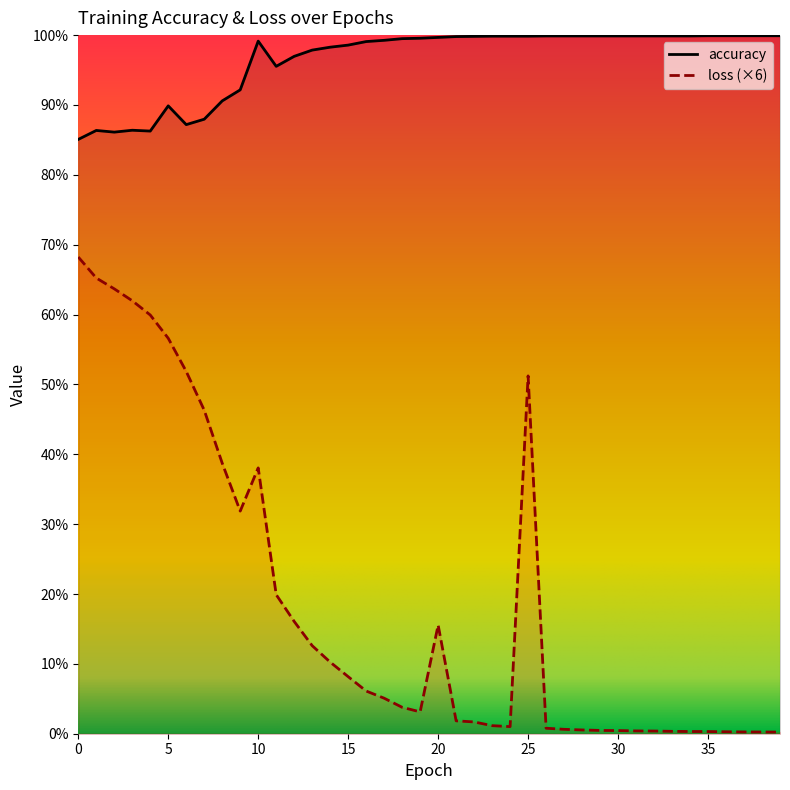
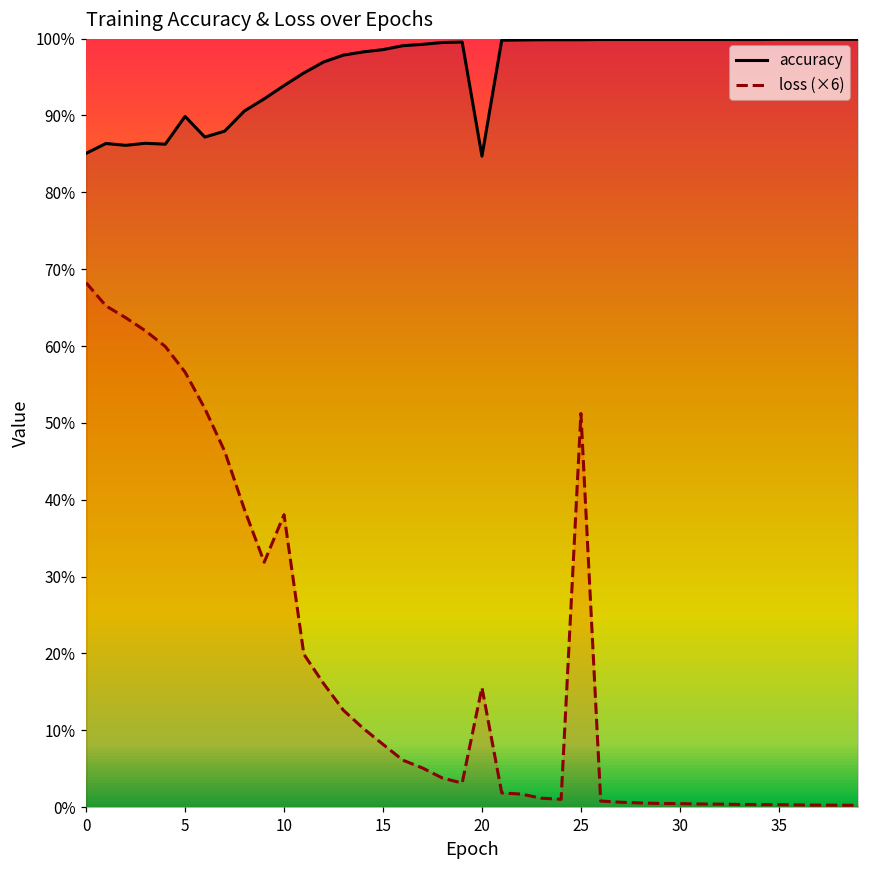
accuracy, 10: 99% -> 94%
accuracy, 20: 100% -> 85%
